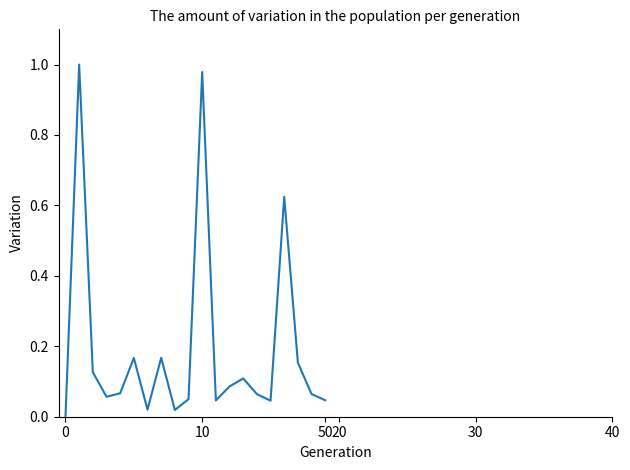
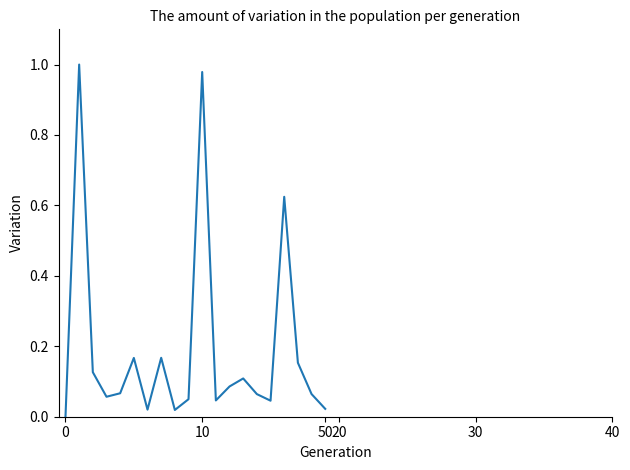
50: 0.05 -> 0.02
